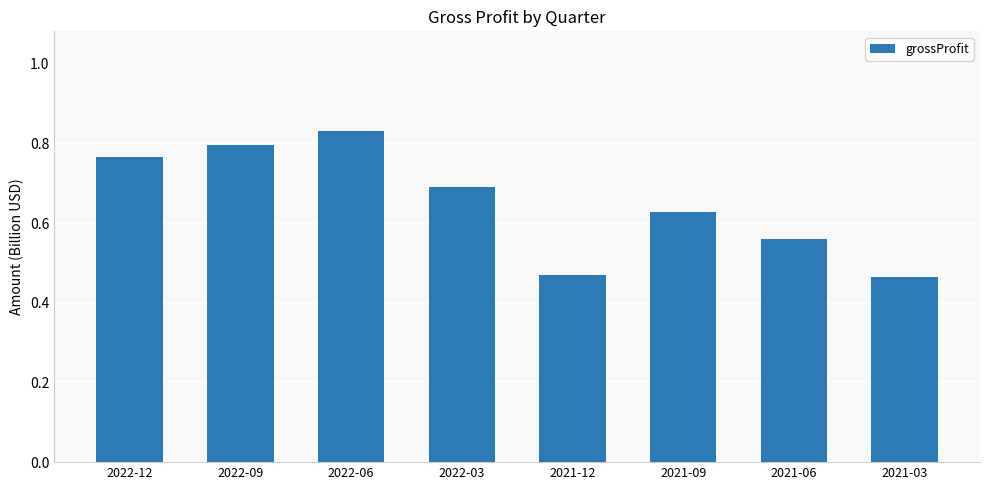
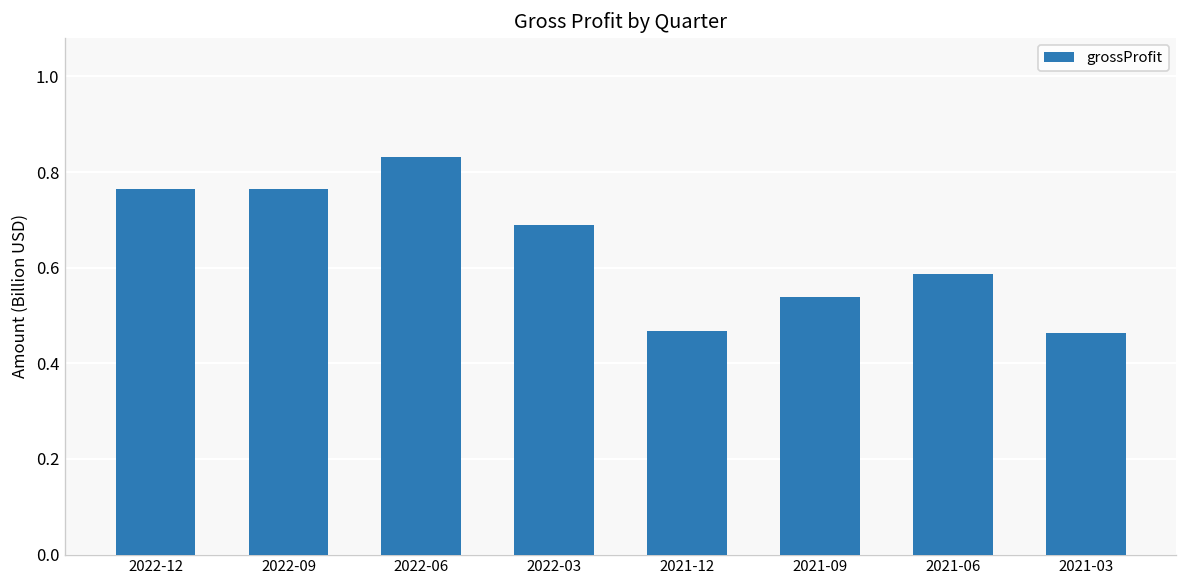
2022-09: 0.80 -> 0.77
2021-09: 0.63 -> 0.54
2021-06: 0.56 -> 0.59
